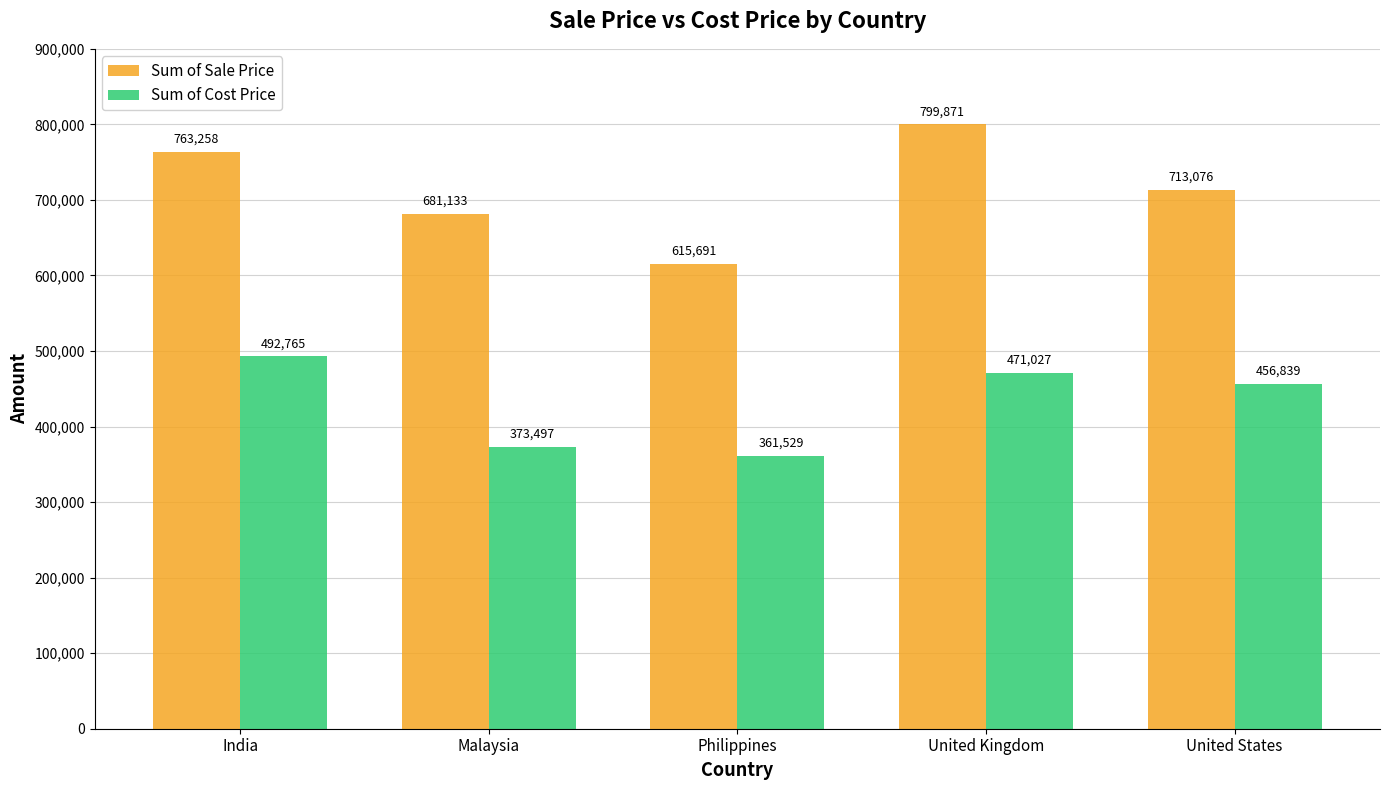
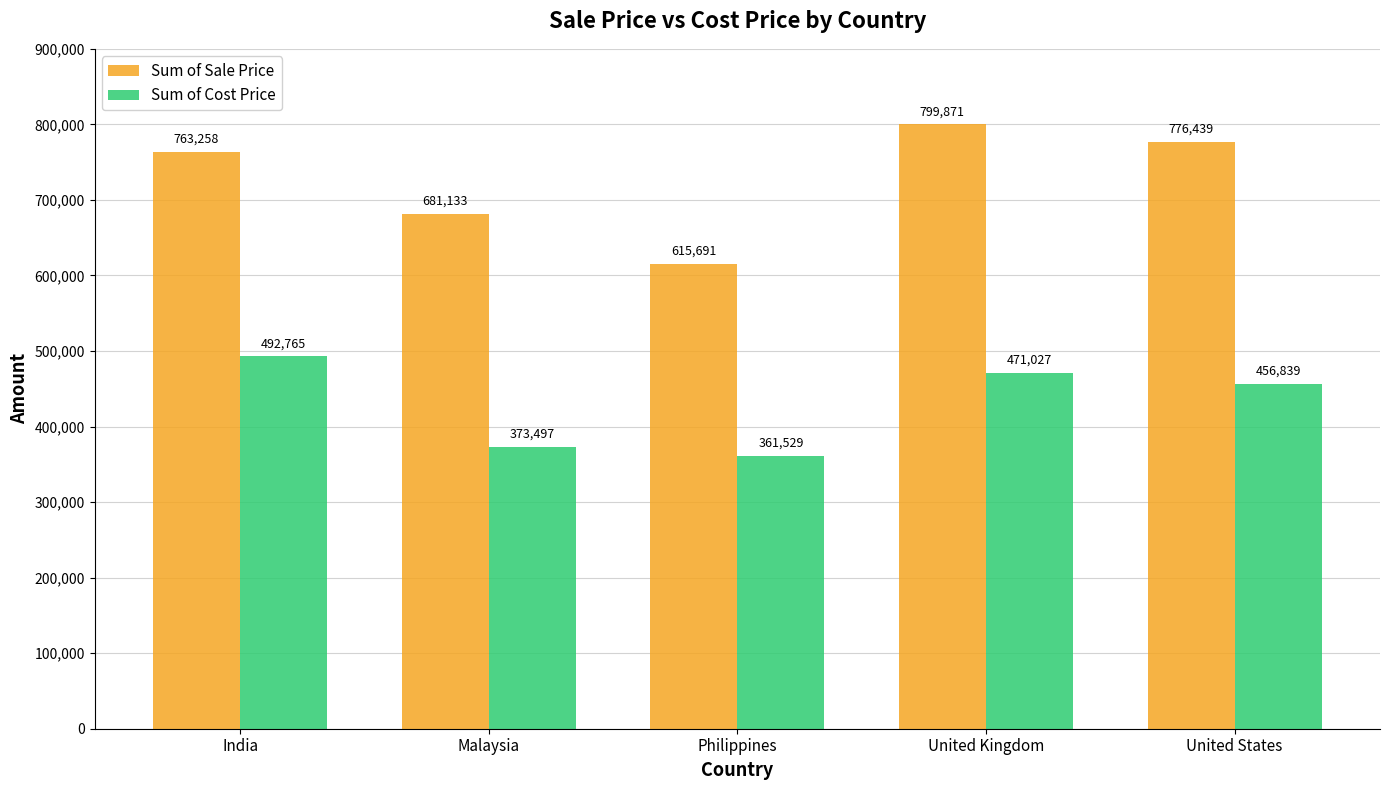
Sum of Sale Price, United States: 713,076 -> 776,439
